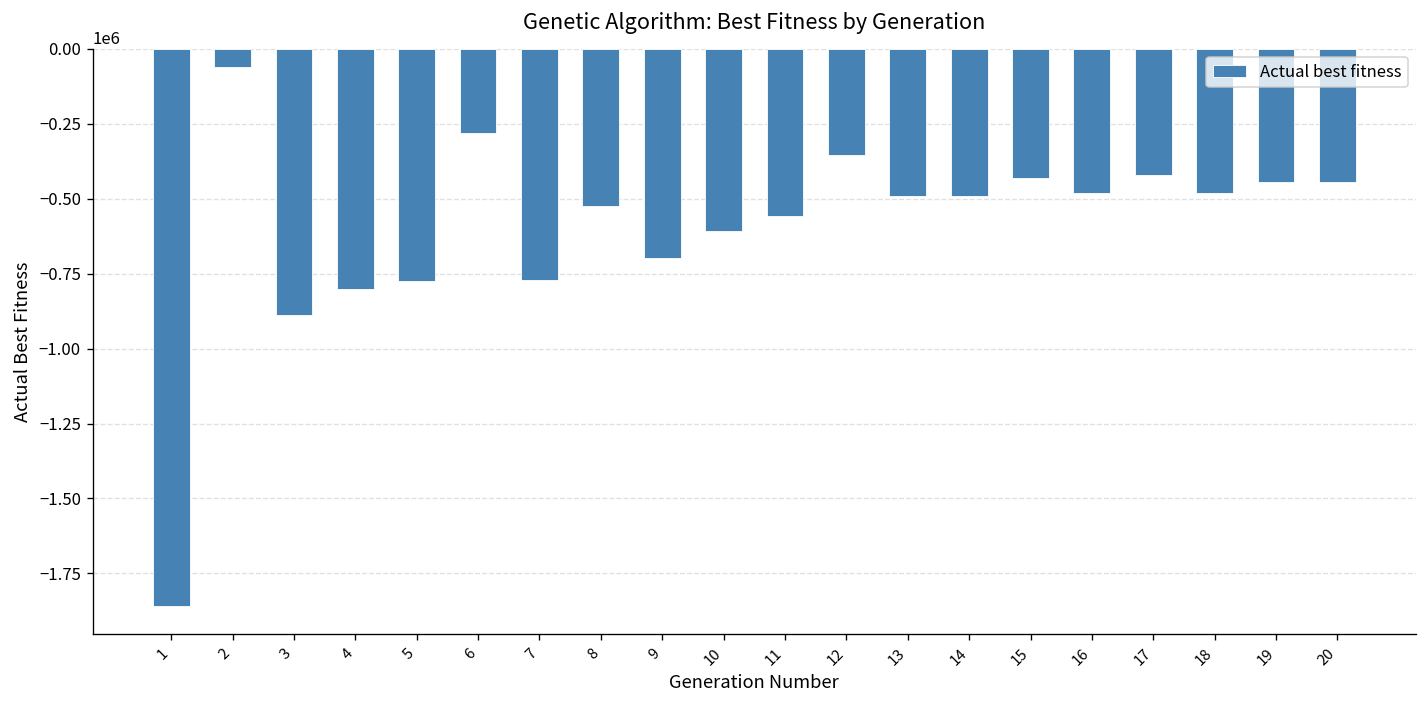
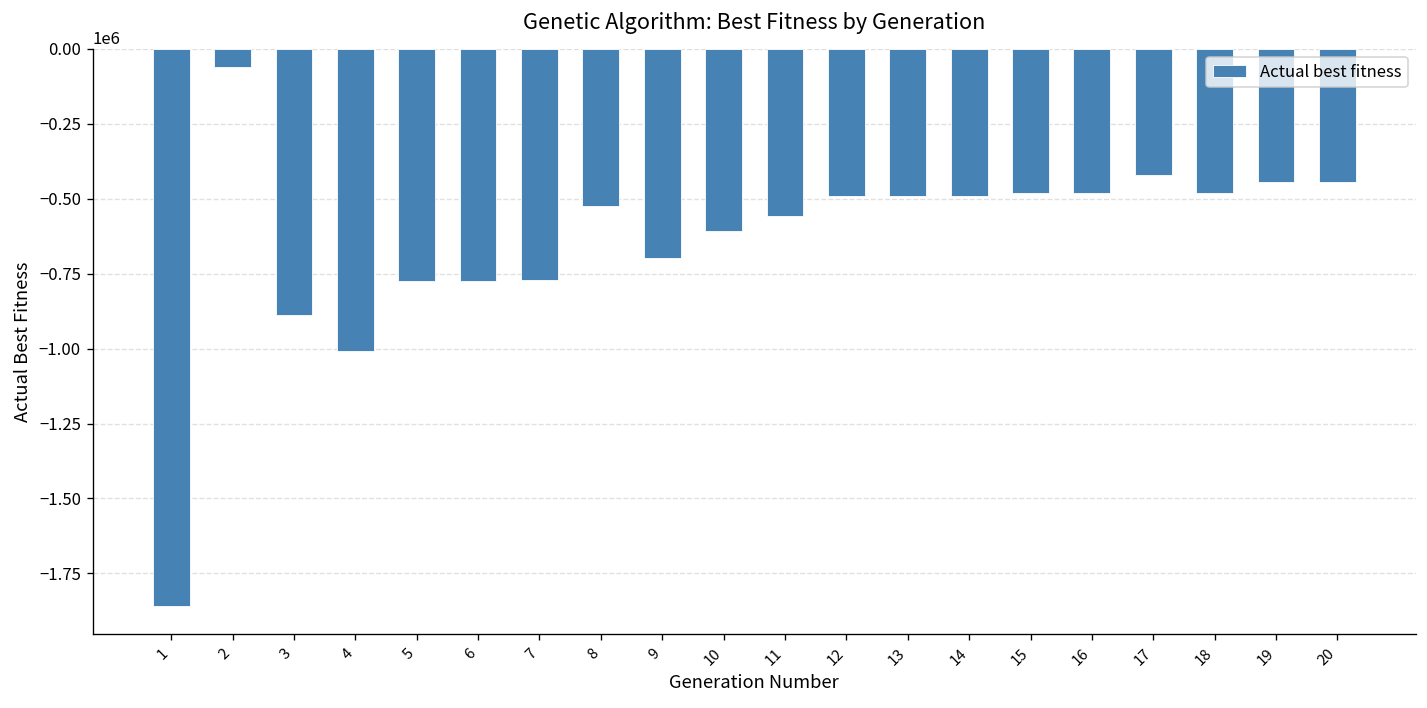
4: -800000 -> -1010000
6: -280000 -> -770000
12: -350000 -> -490000
15: -430000 -> -480000
